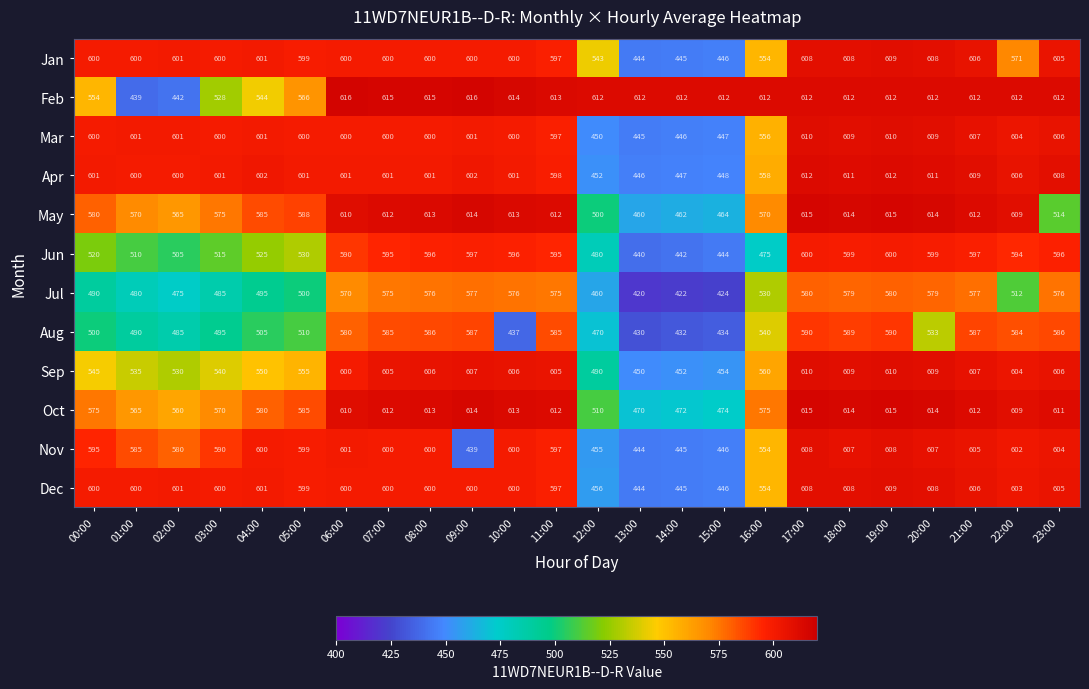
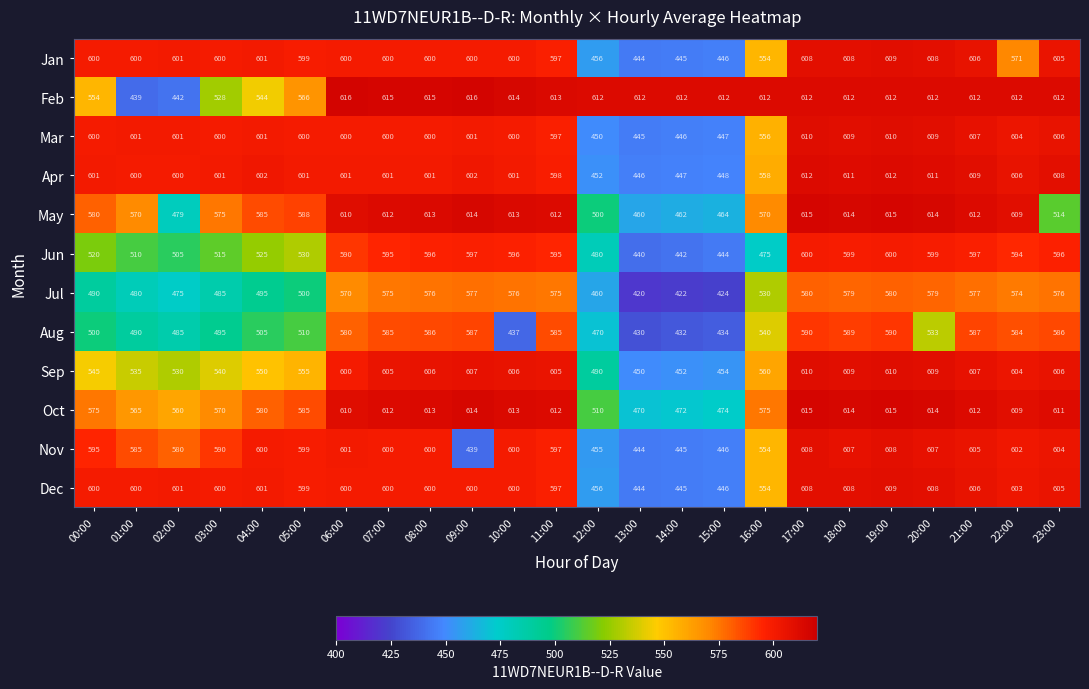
Jan, 12:00: 543 -> 456
May, 02:00: 565 -> 479
Jul, 22:00: 512 -> 574
